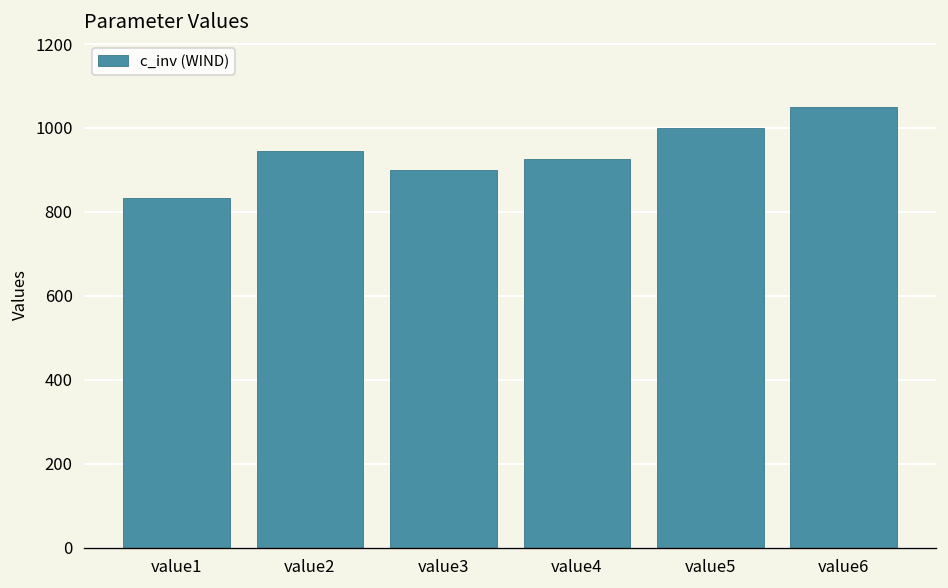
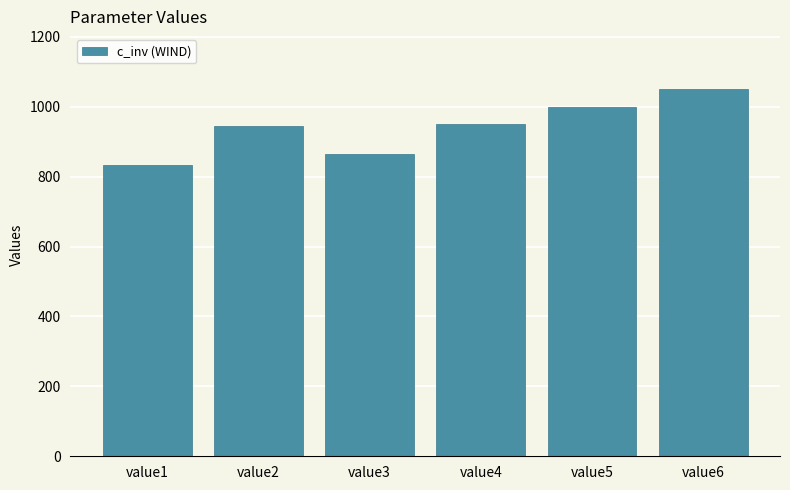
value3: 900 -> 870
value4: 930 -> 950
